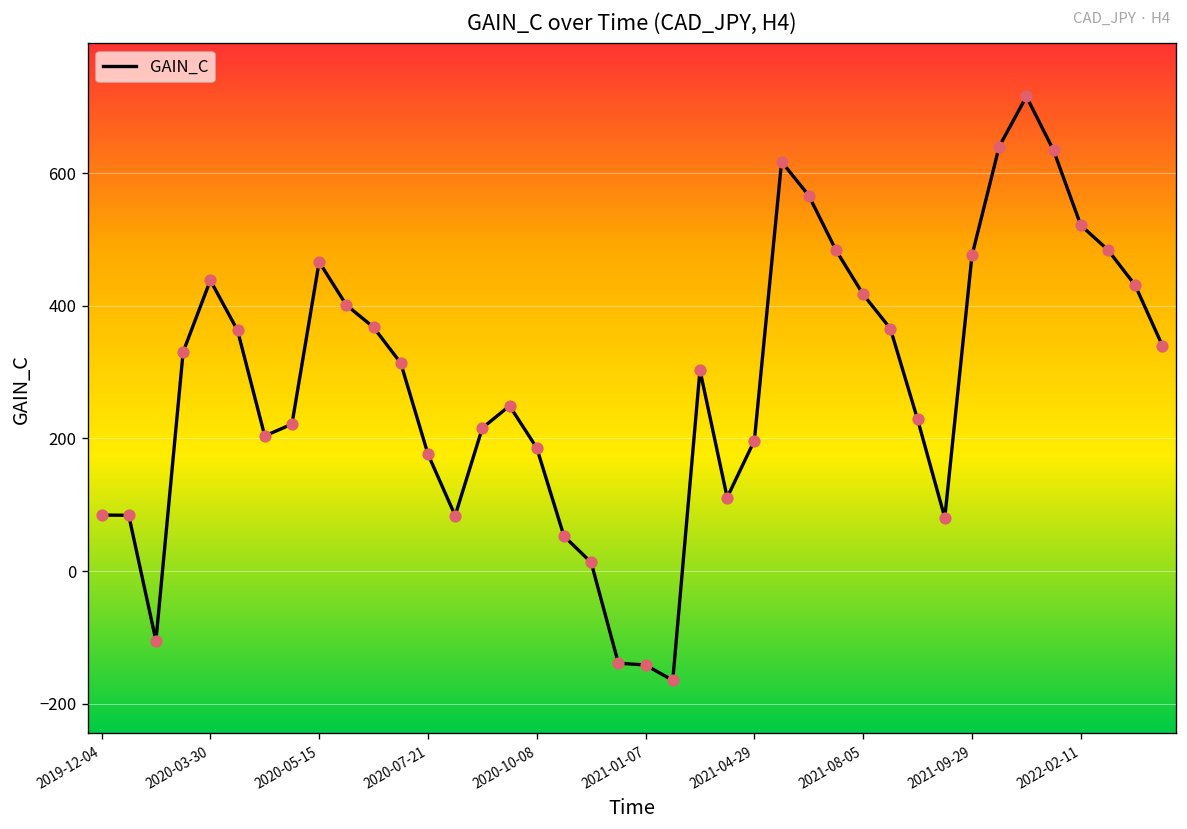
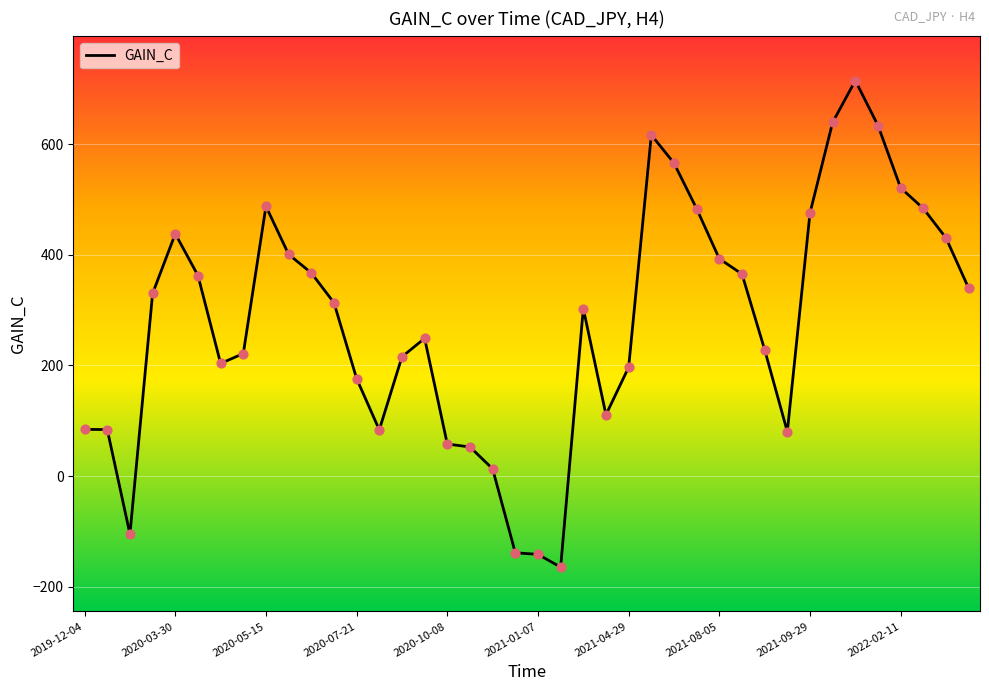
2020-05-15: 470 -> 490
2020-10-08: 190 -> 60
2021-08-05: 420 -> 390
